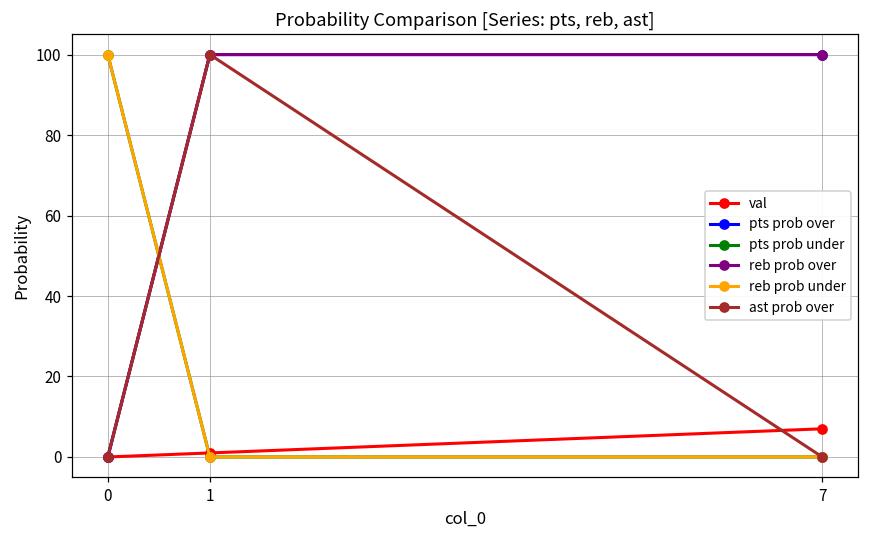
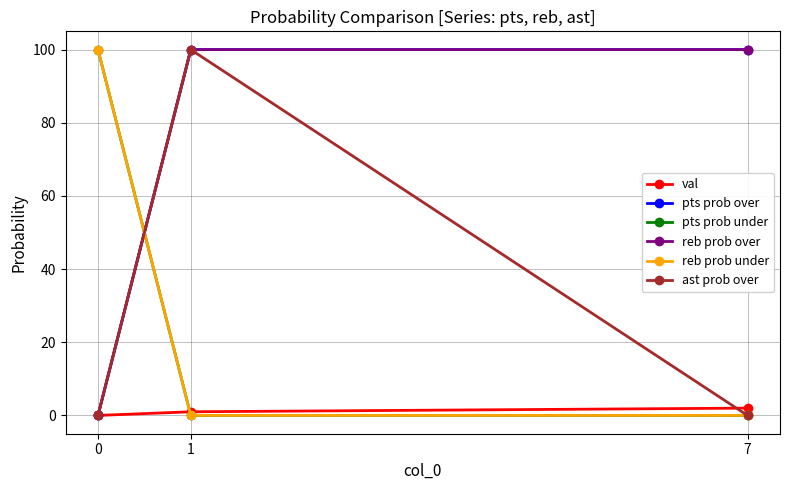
val, 7: 7 -> 2
